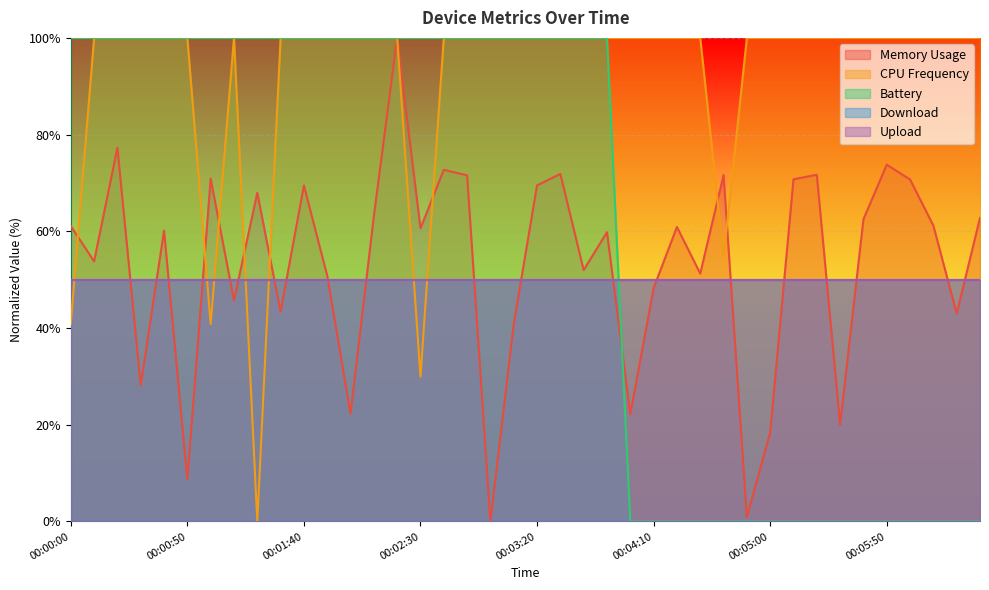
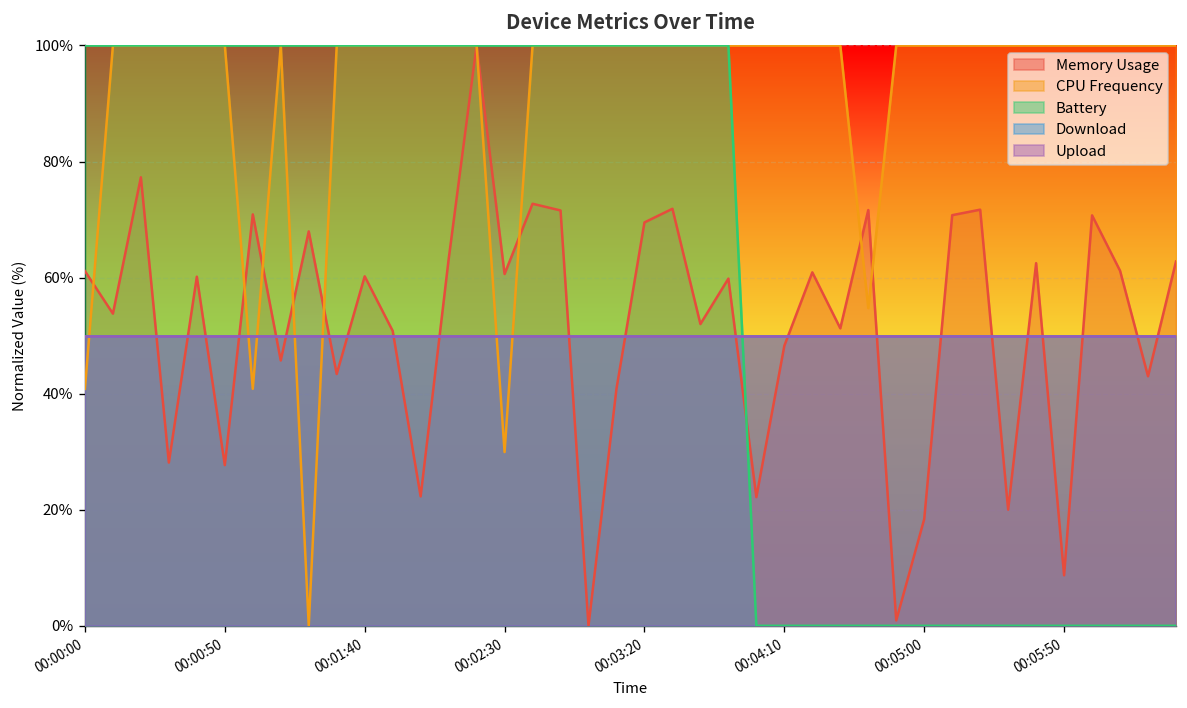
Memory Usage, 00:00:50: 9% -> 28%
Memory Usage, 00:01:40: 69% -> 60%
Memory Usage, 00:05:50: 74% -> 9%
